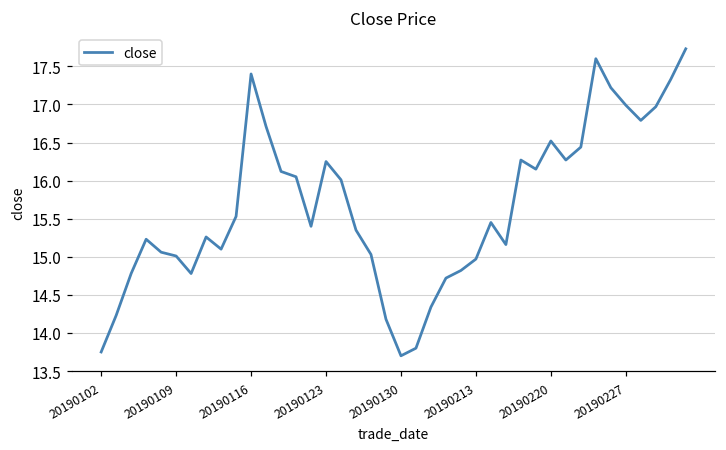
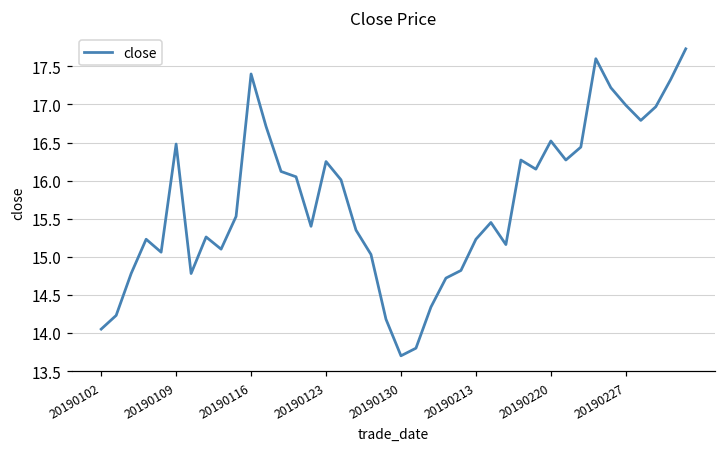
20190102: 13.8 -> 14.1
20190109: 15.0 -> 16.5
20190213: 15.0 -> 15.2
